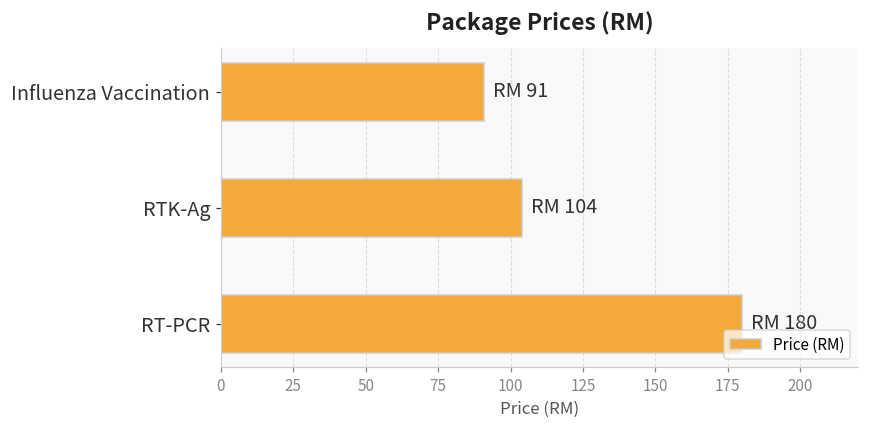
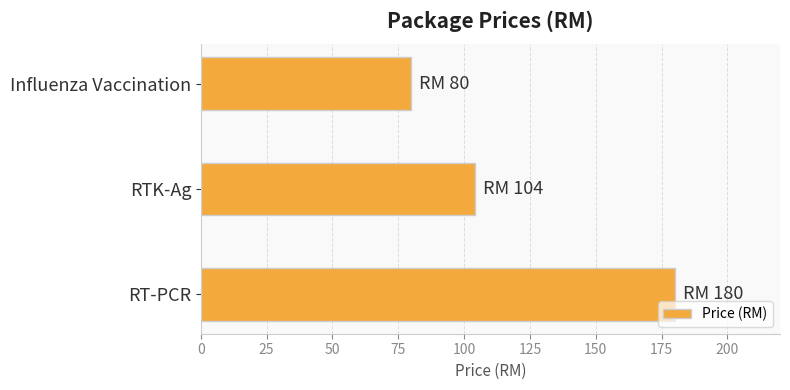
Influenza Vaccination: 91 -> 80
